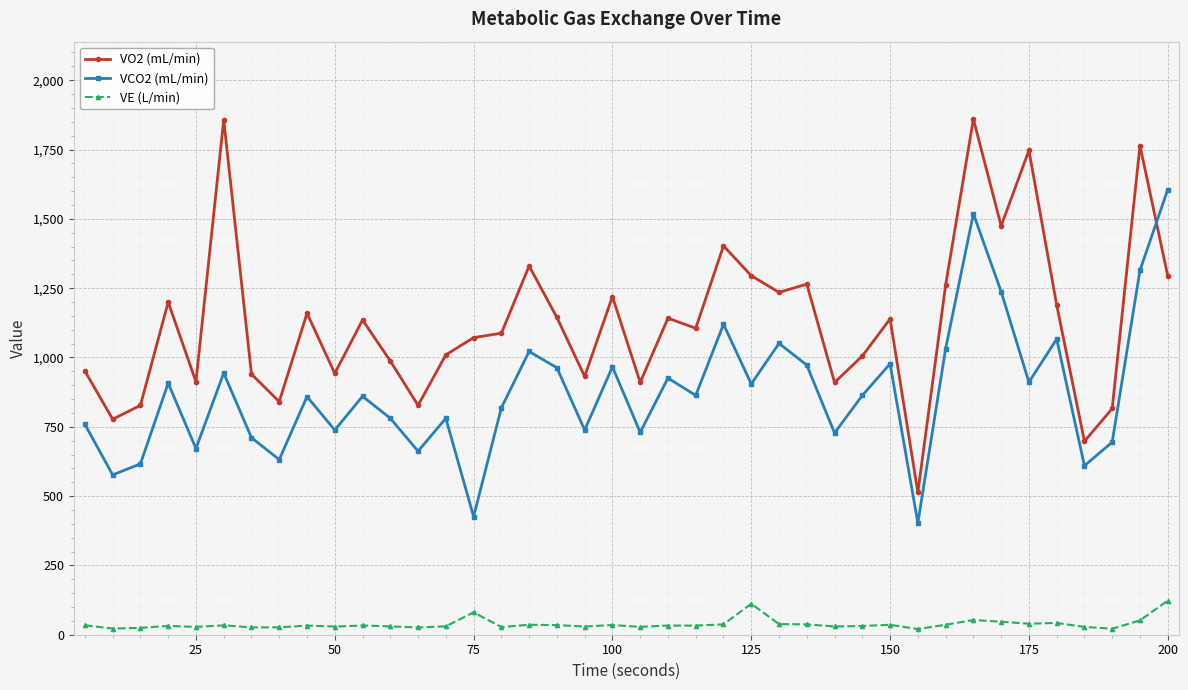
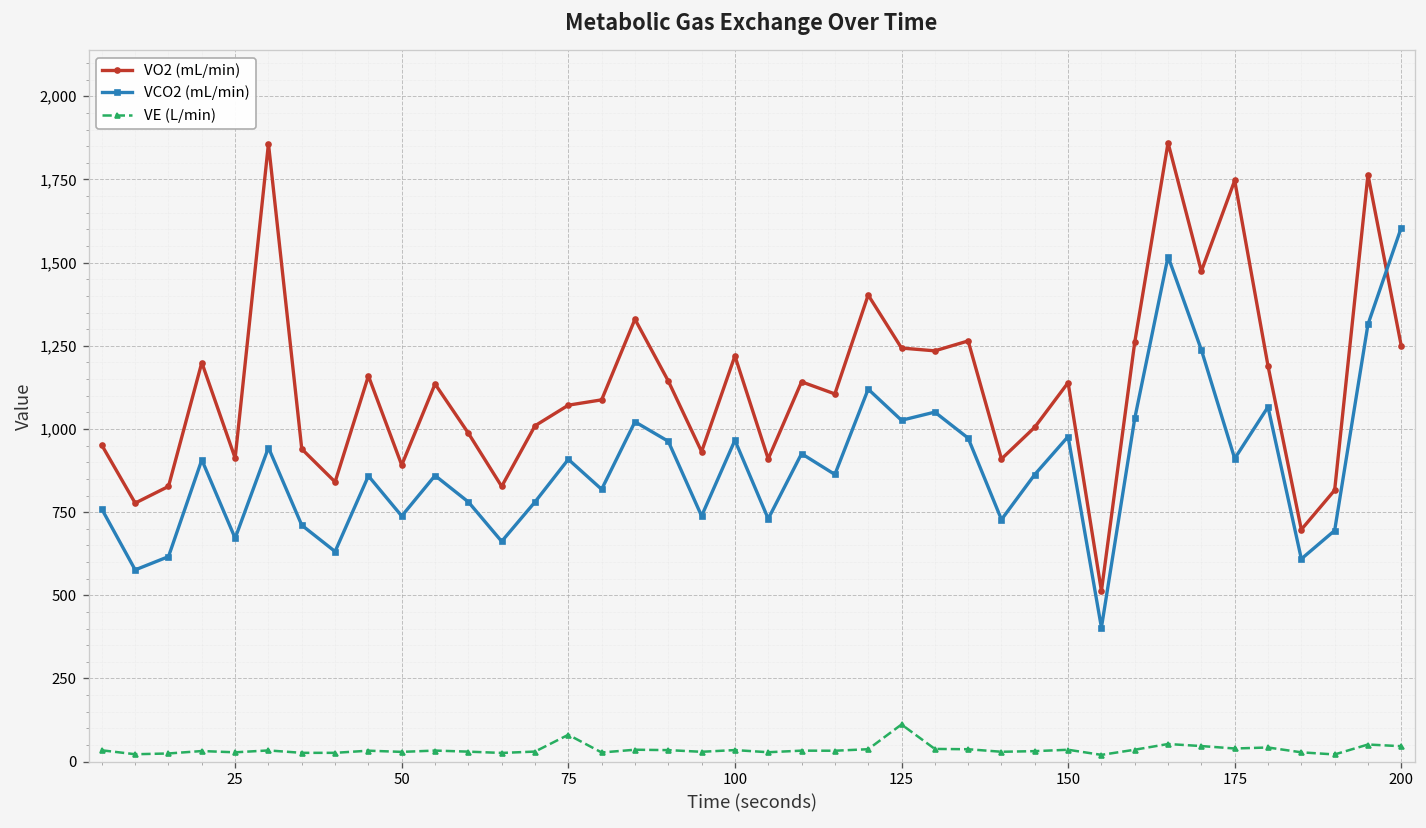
VO2 (mL/min), 50: 940 -> 890
VCO2 (mL/min), 75: 430 -> 910
VO2 (mL/min), 125: 1,290 -> 1,240
VCO2 (mL/min), 125: 900 -> 1,030
VO2 (mL/min), 200: 1,290 -> 1,250
VE (L/min), 200: 120 -> 50
